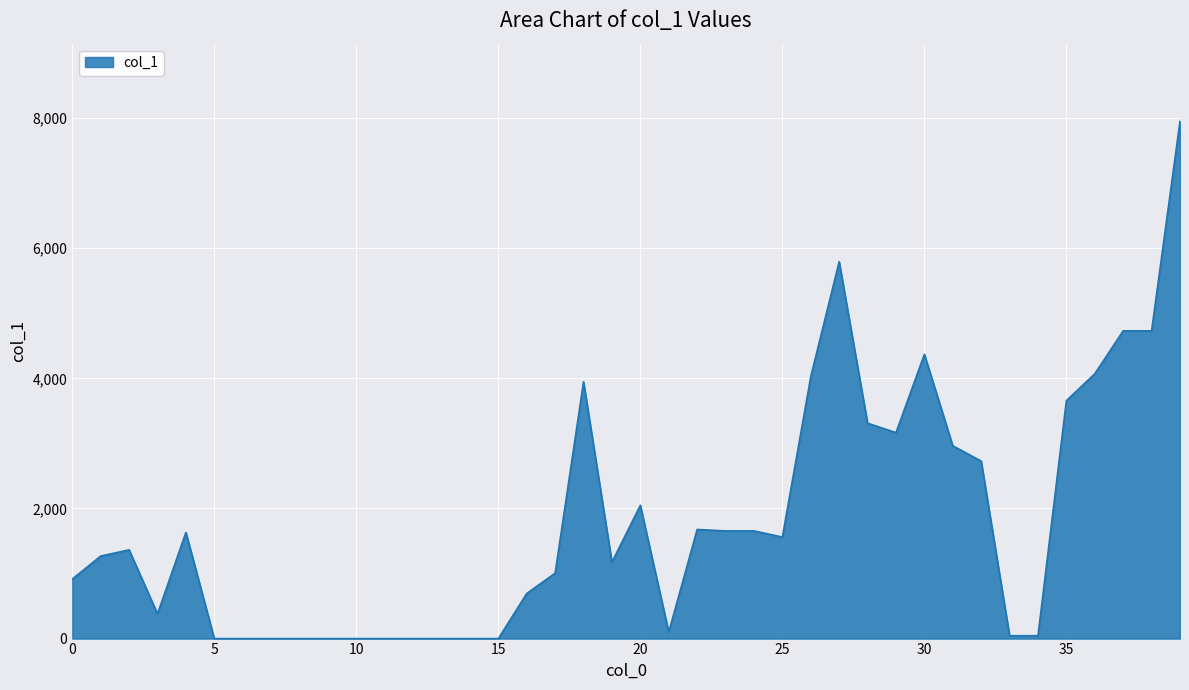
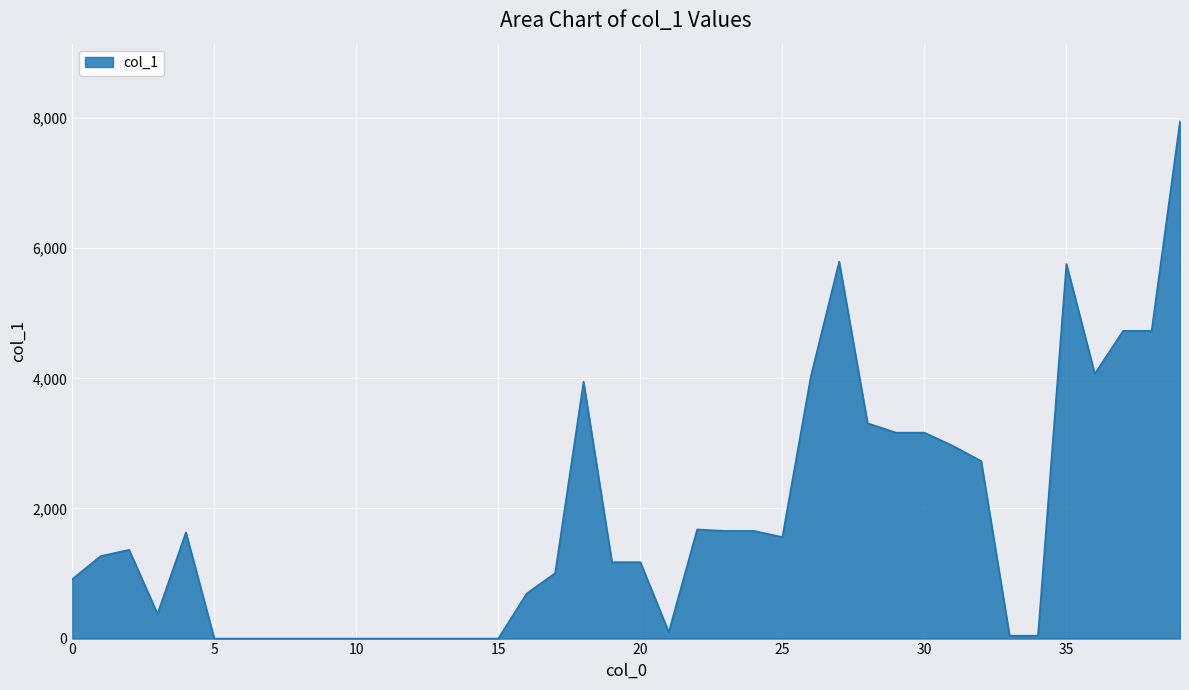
20: 2,000 -> 1,200
30: 4,400 -> 3,200
35: 3,700 -> 5,800
